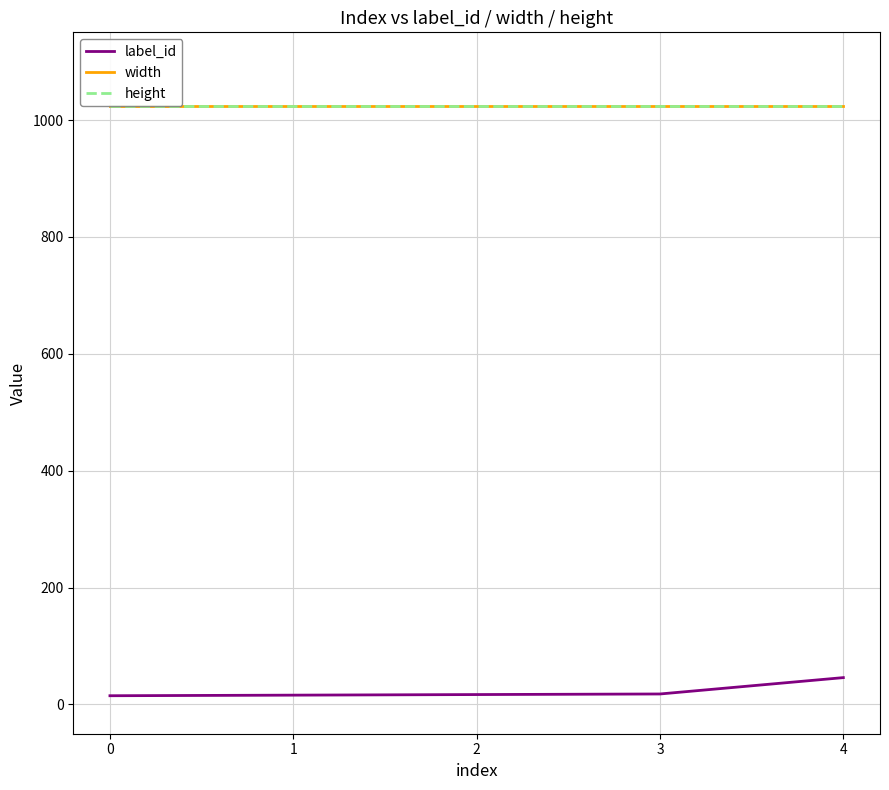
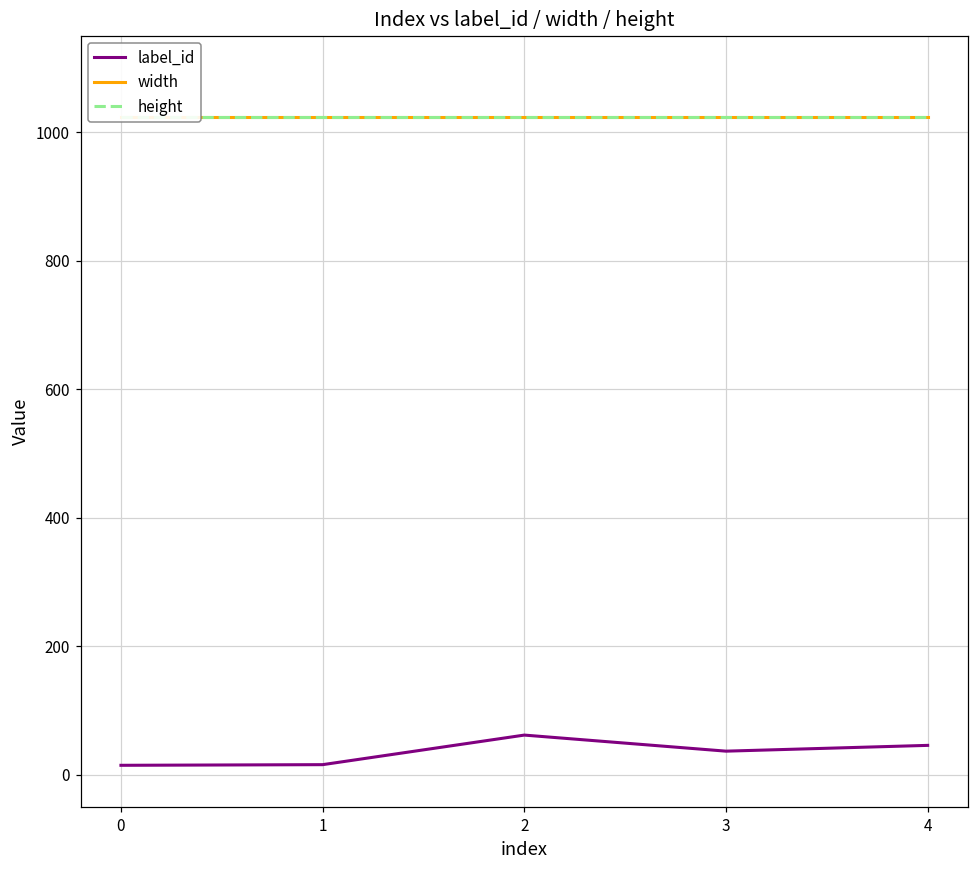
label_id, 2: 20 -> 60
label_id, 3: 20 -> 40
